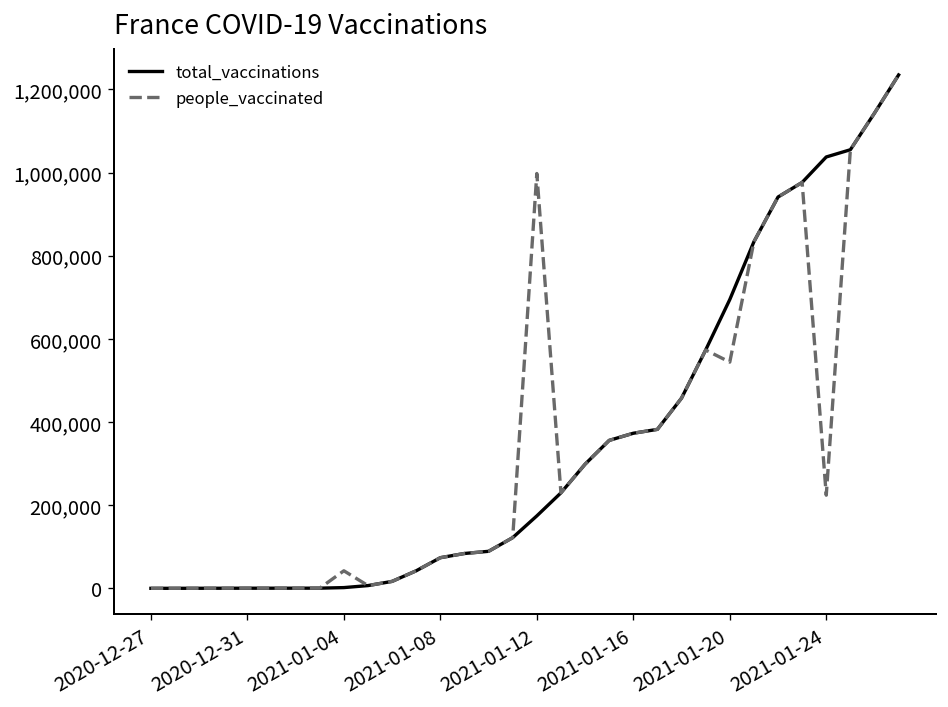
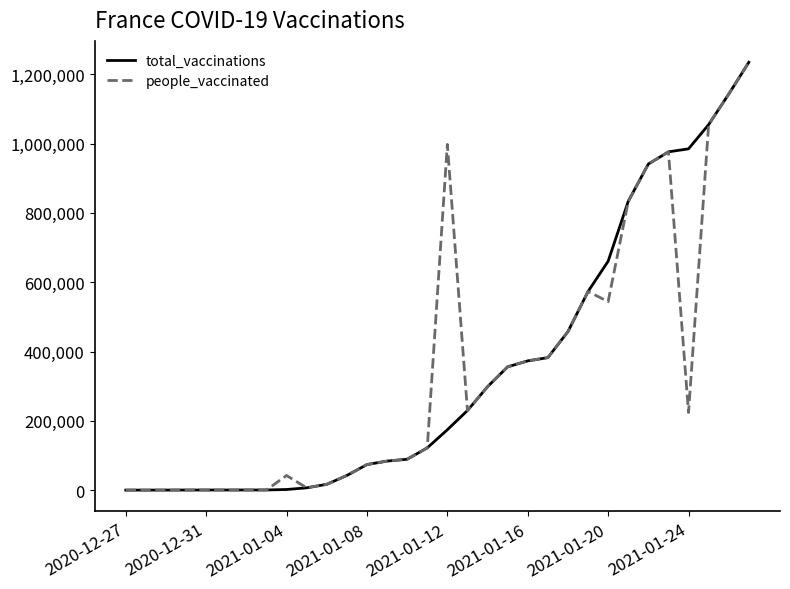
total_vaccinations, 2021-01-20: 690,000 -> 660,000
total_vaccinations, 2021-01-24: 1,040,000 -> 980,000
